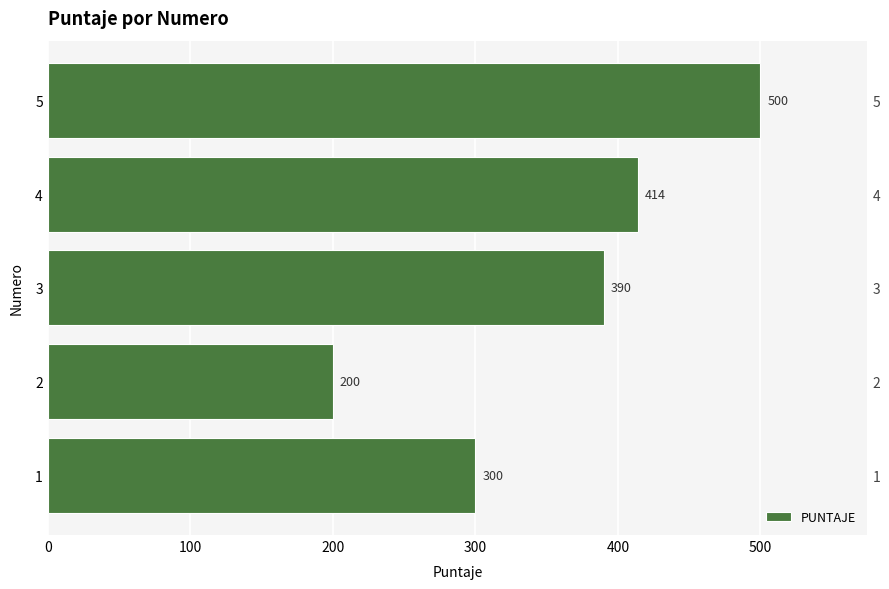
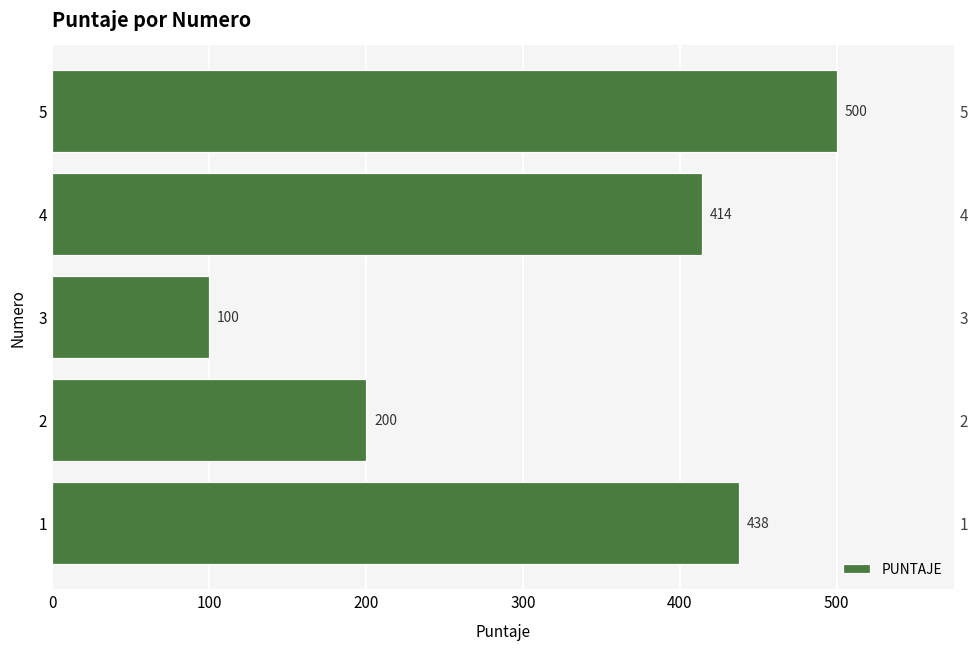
3: 390 -> 100
1: 300 -> 438
